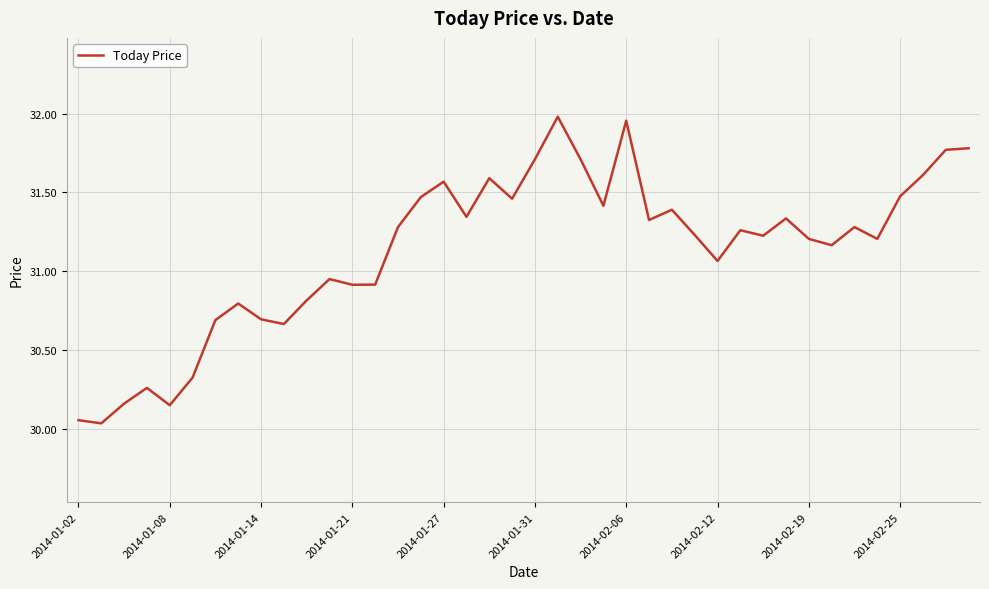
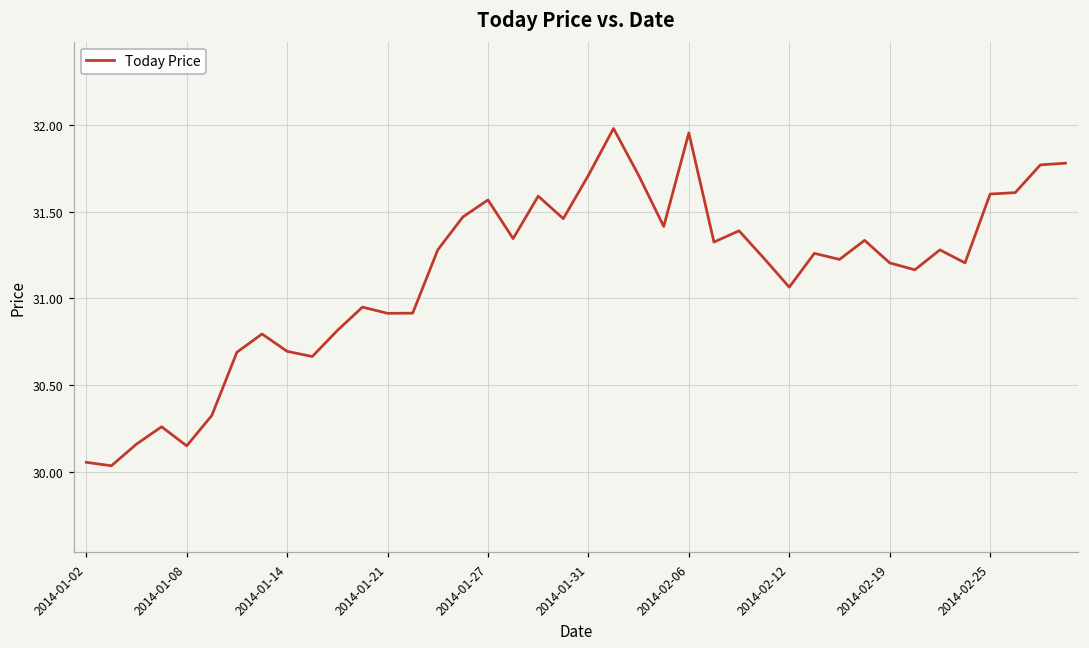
2014-02-25: 31.48 -> 31.60
